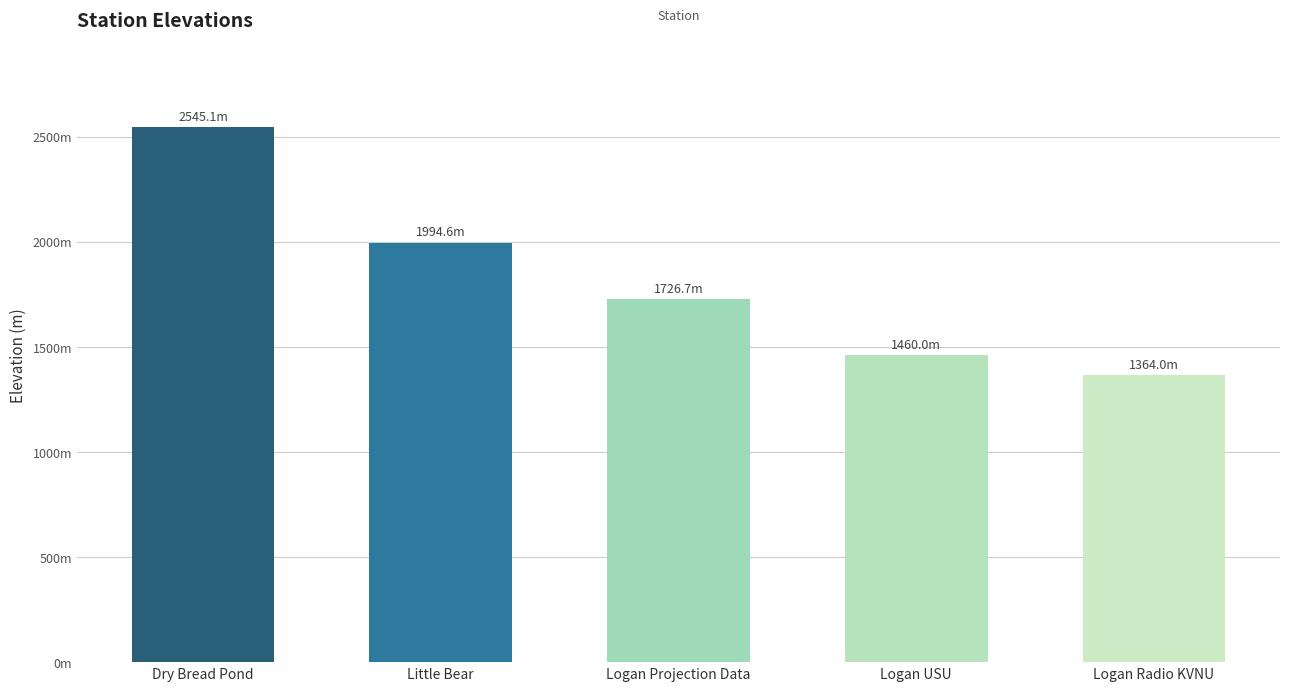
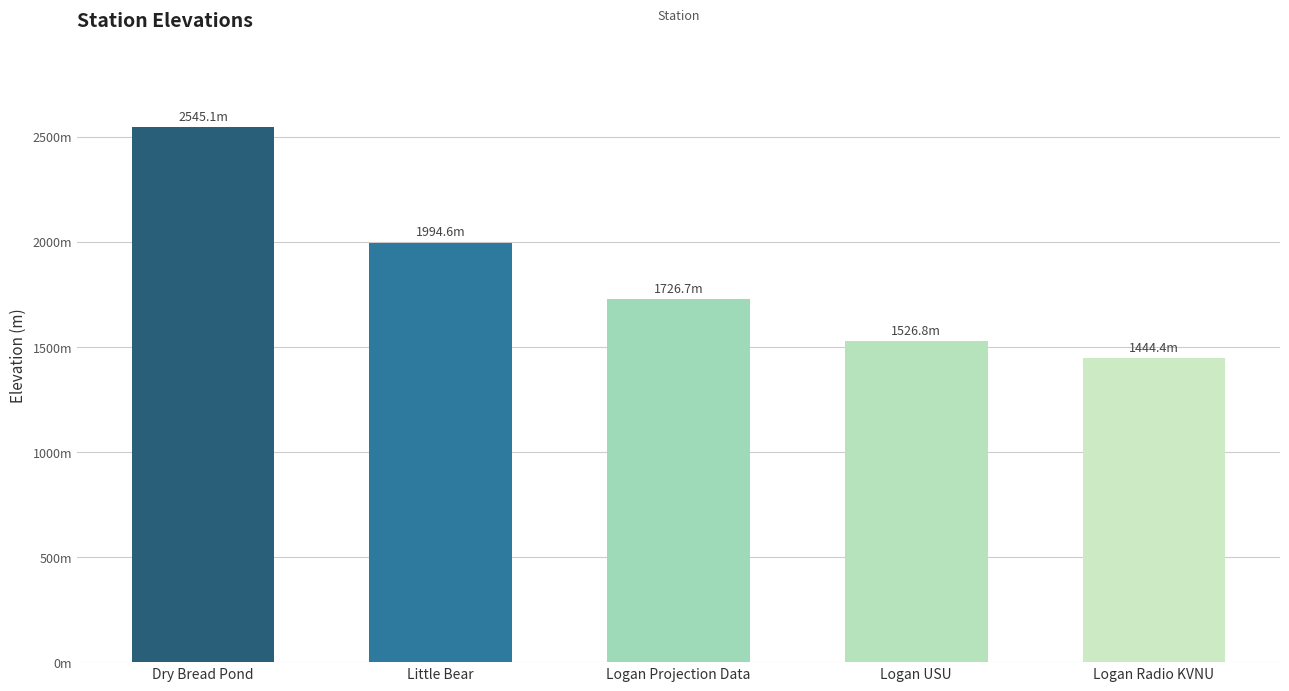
Logan USU: 1460.0m -> 1526.8m
Logan Radio KVNU: 1364.0m -> 1444.4m
